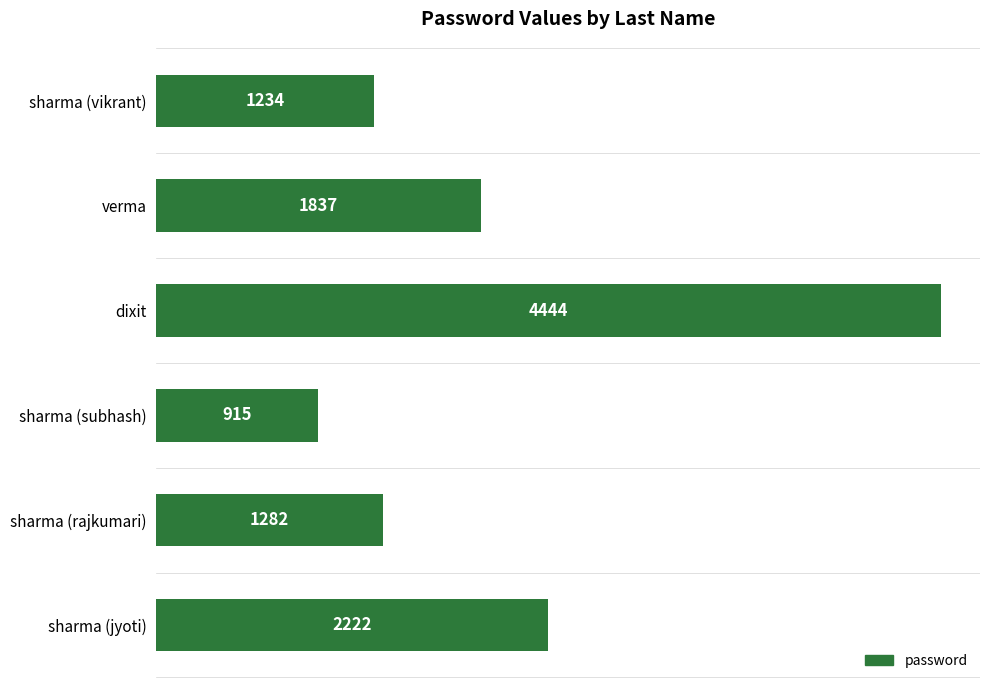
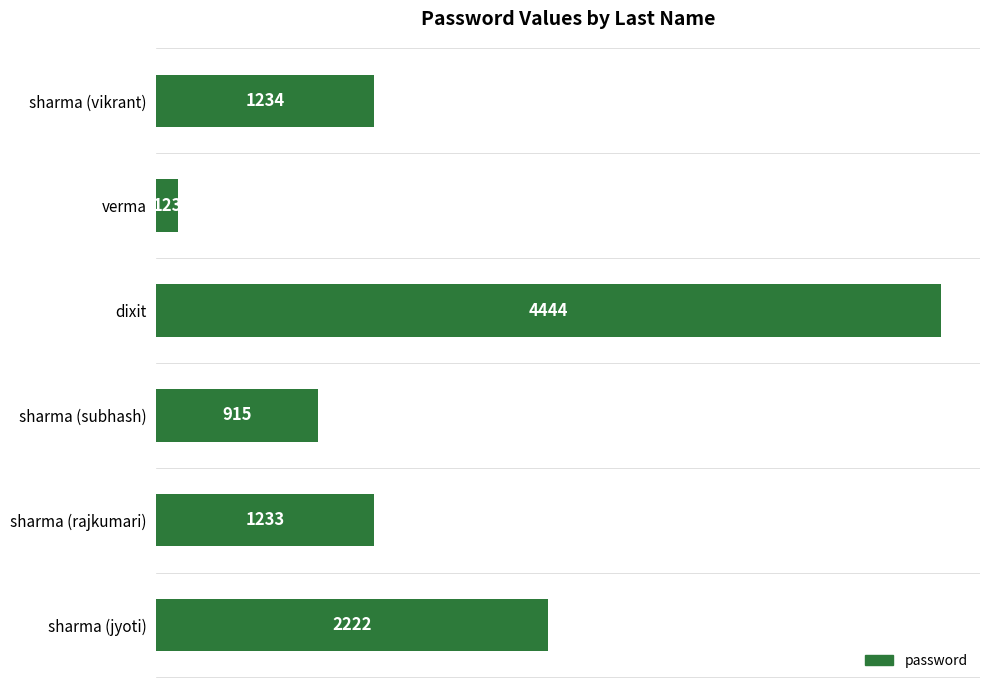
verma: 1837 -> 123
sharma (rajkumari): 1282 -> 1233
